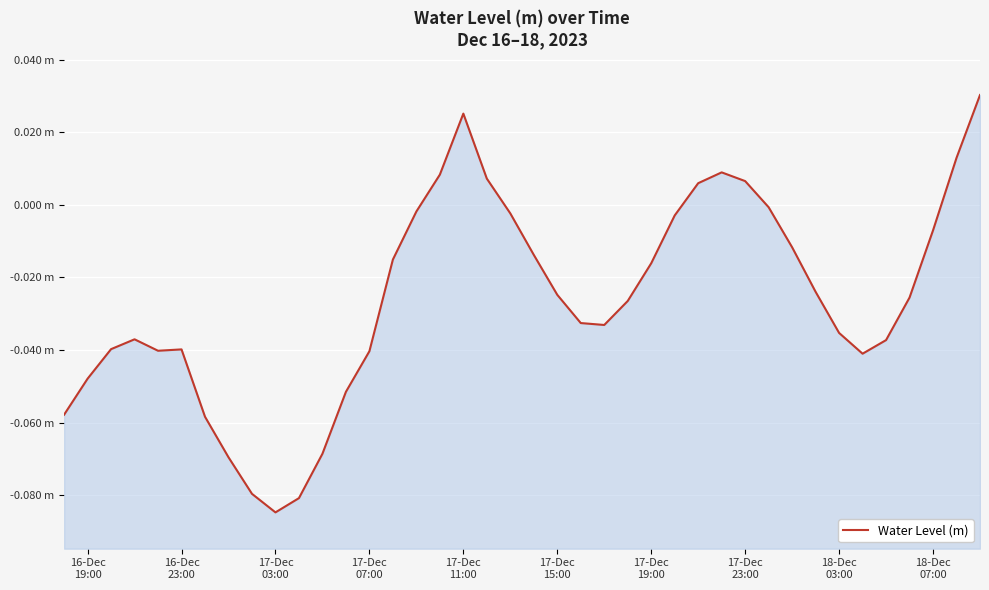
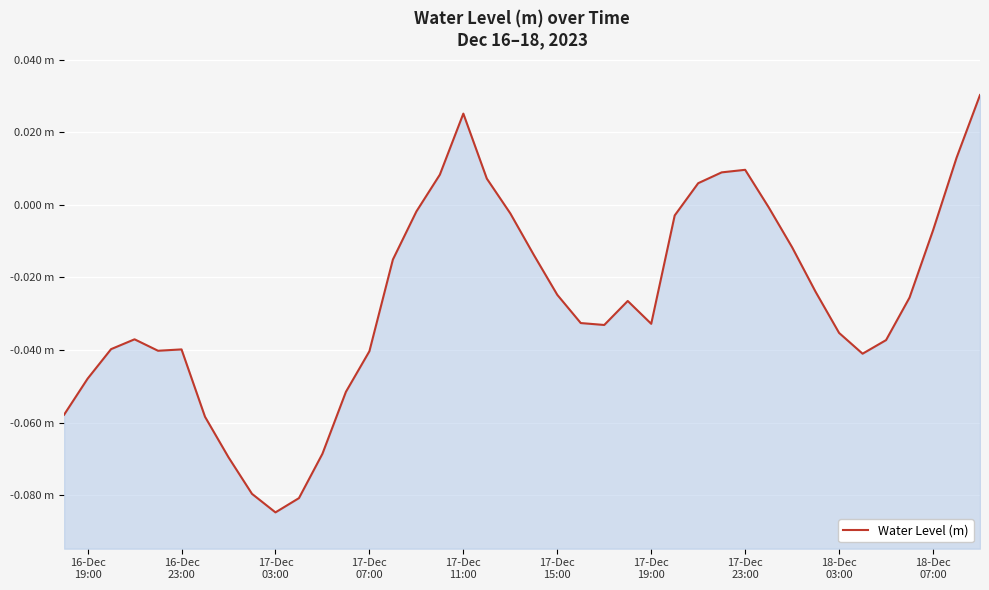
17-Dec 19:00: -0.016 m -> -0.033 m
17-Dec 23:00: 0.007 m -> 0.010 m
